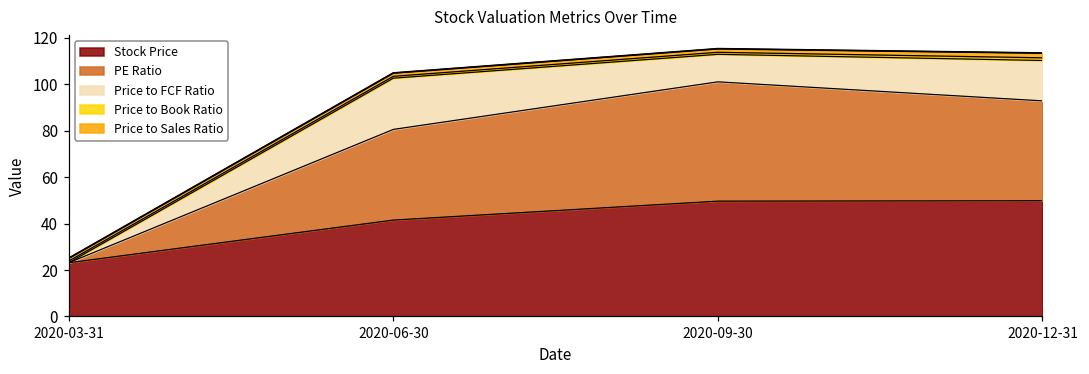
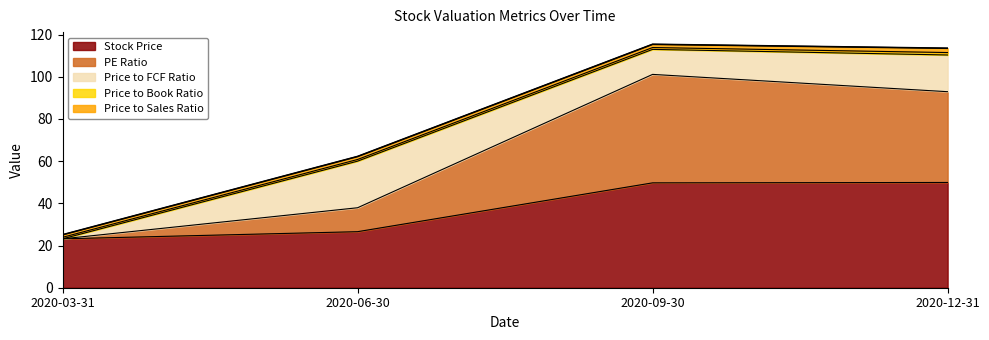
Stock Price, 2020-06-30: 42 -> 27
PE Ratio, 2020-06-30: 39 -> 11
